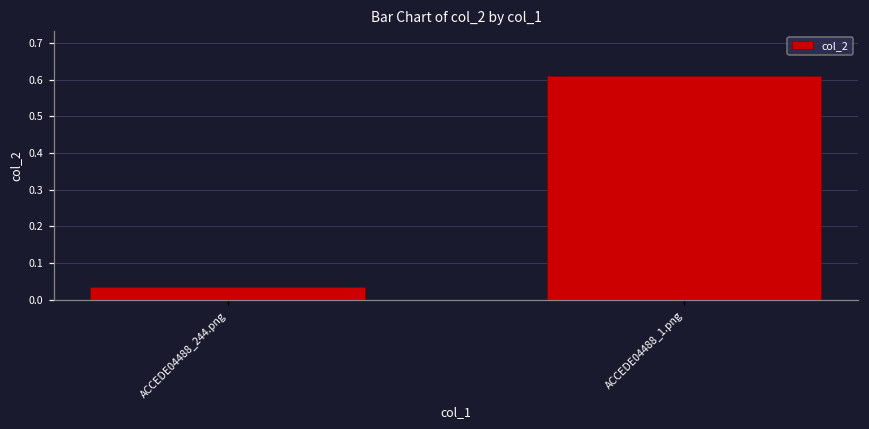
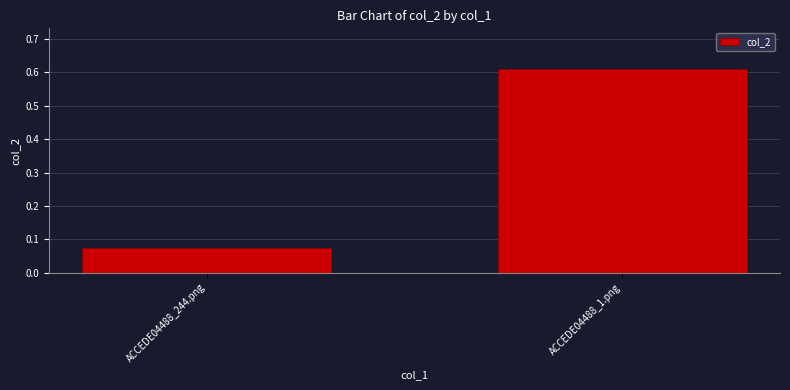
ACCEDE04488_244.png: 0.04 -> 0.07
